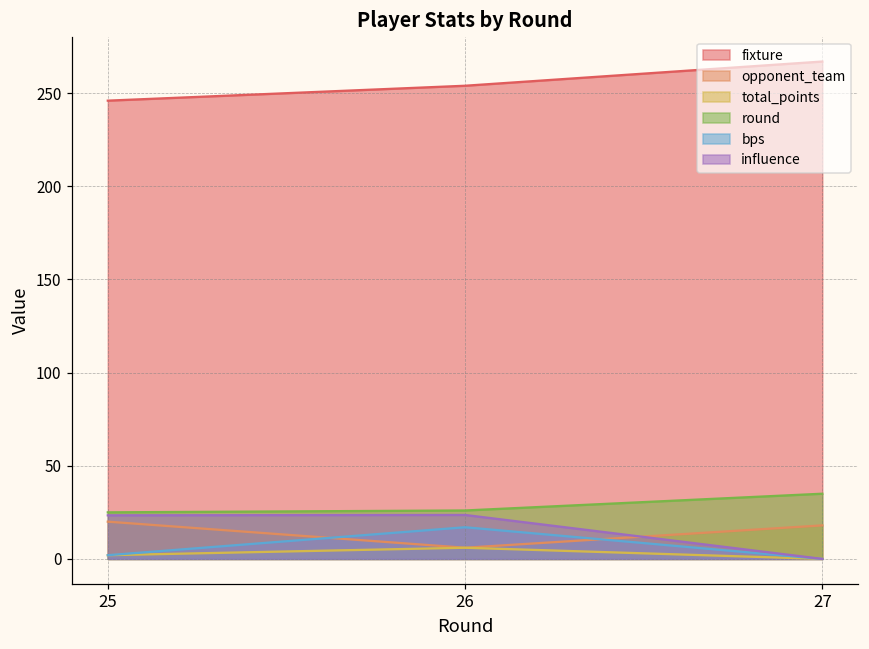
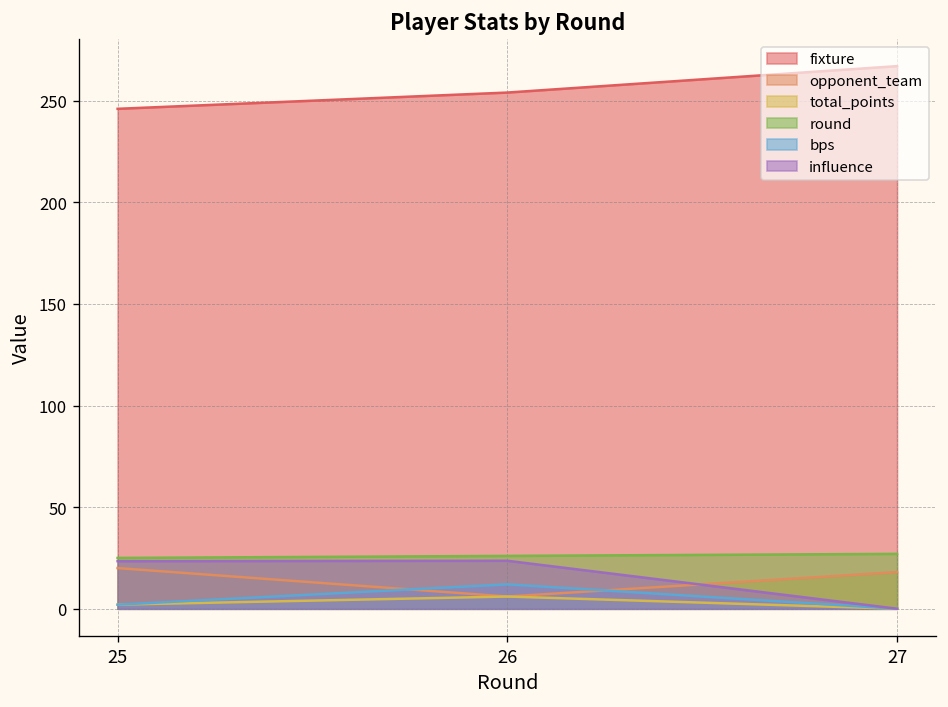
bps, 26: 17 -> 12
round, 27: 35 -> 27
